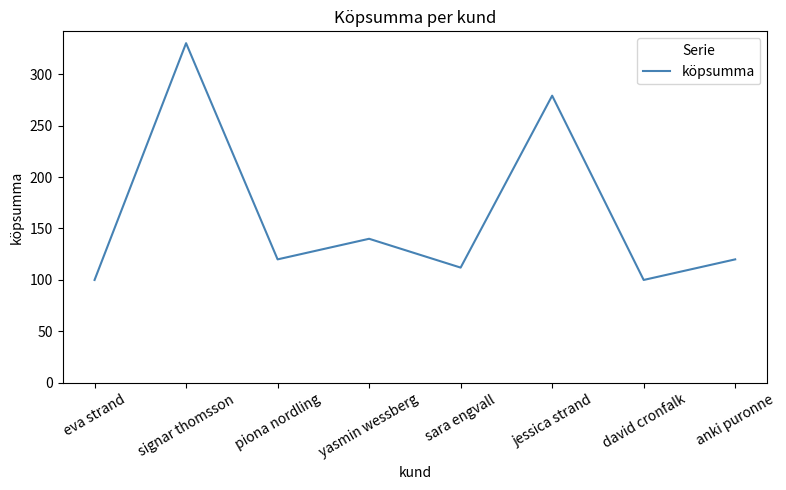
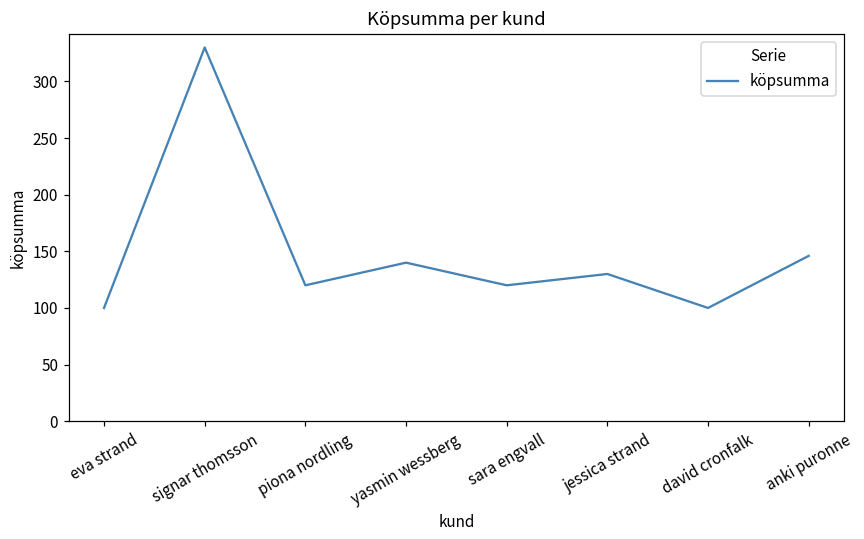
sara engvall: 112 -> 120
jessica strand: 279 -> 130
anki puronne: 120 -> 146
